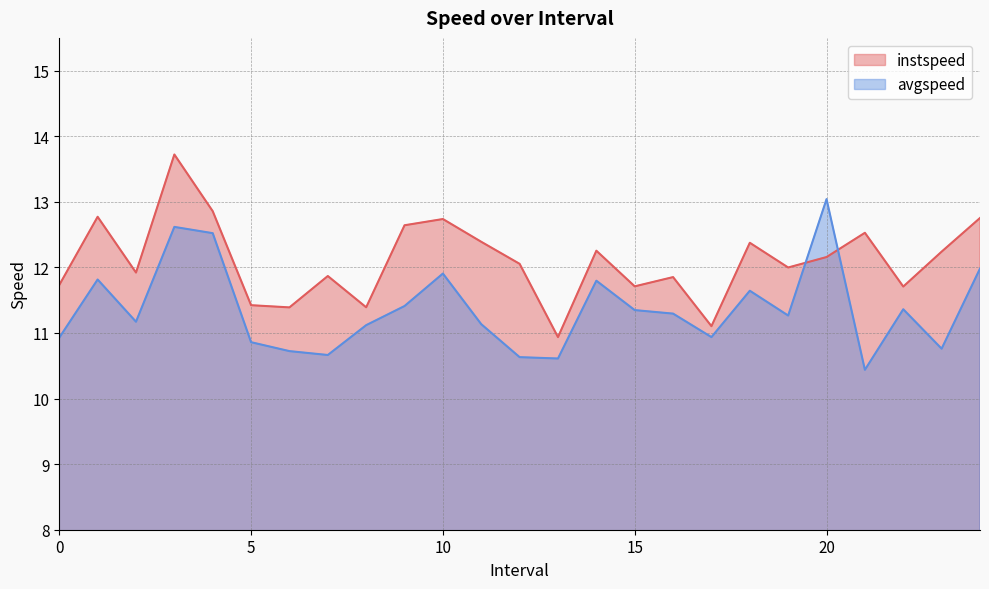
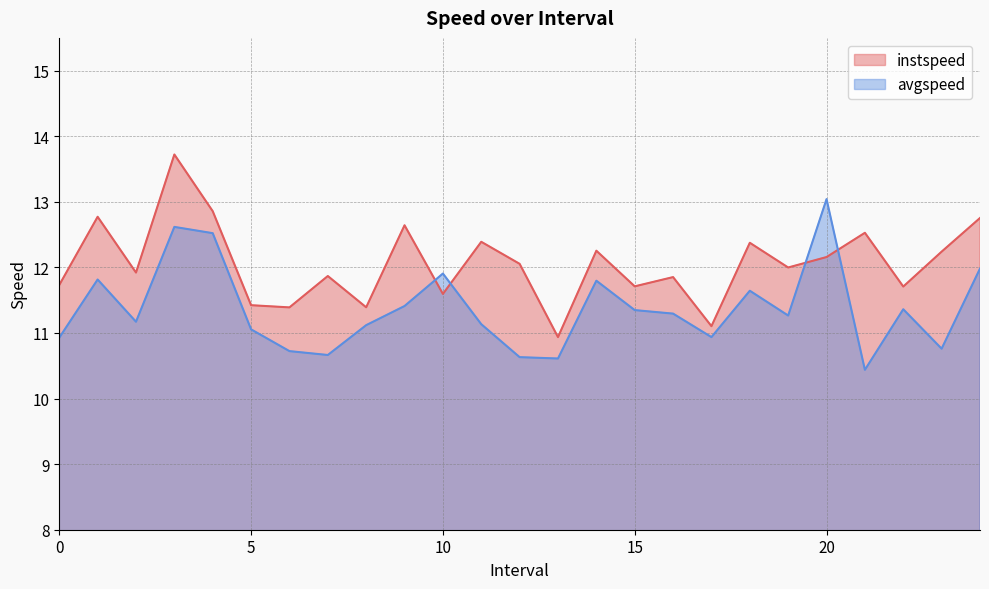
avgspeed, 5: 10.9 -> 11.1
instspeed, 10: 12.7 -> 11.6
